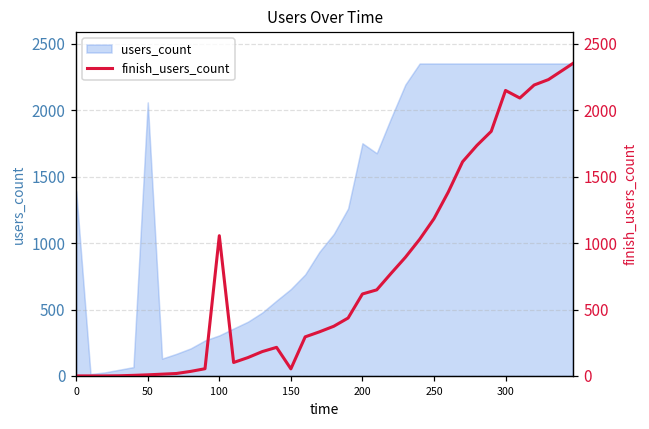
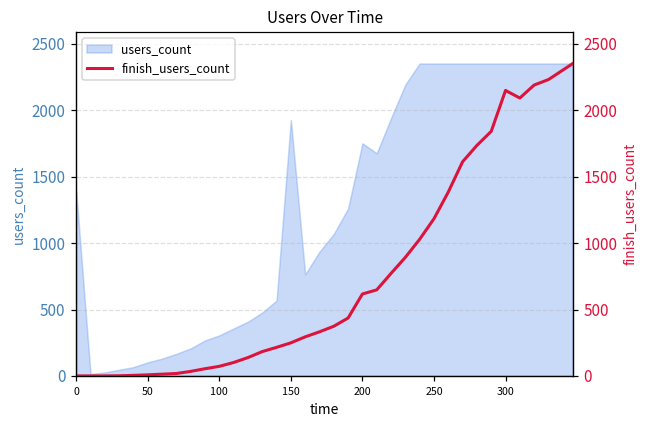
users_count, 50: 2060 -> 100
users_count, 150: 650 -> 1930
finish_users_count, 100: 1060 -> 70
finish_users_count, 150: 50 -> 250
